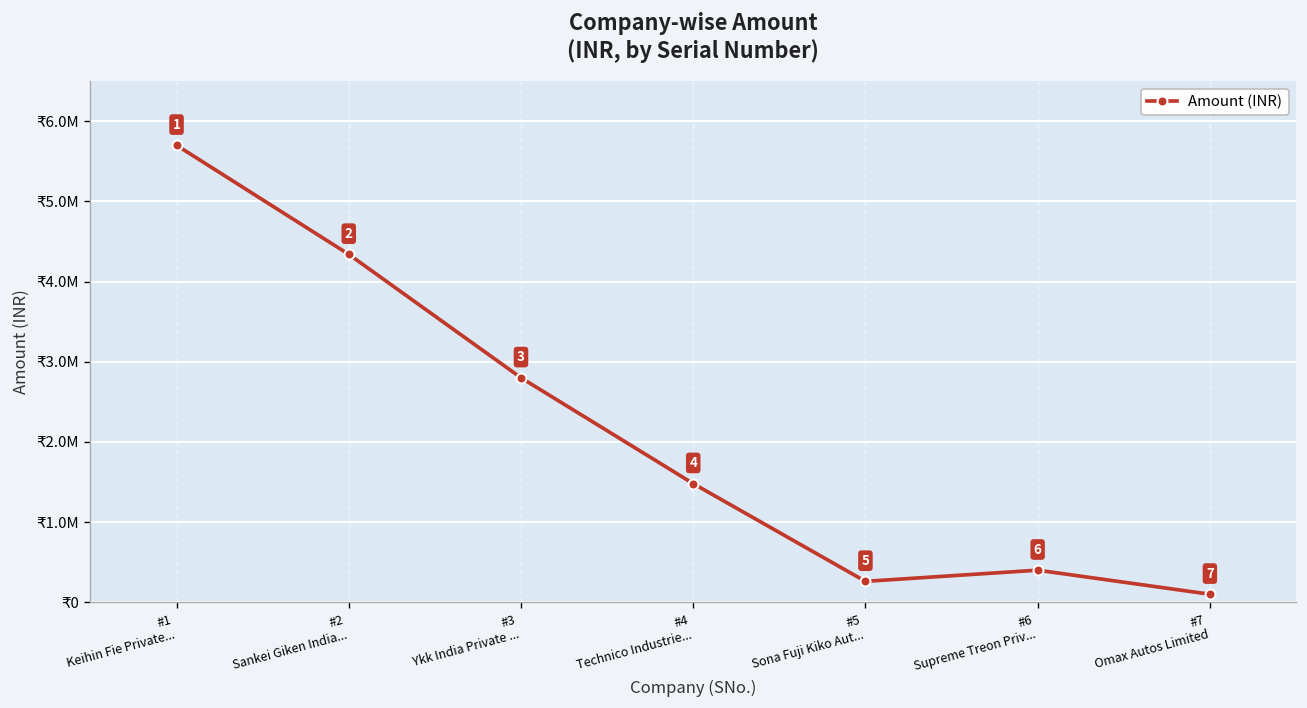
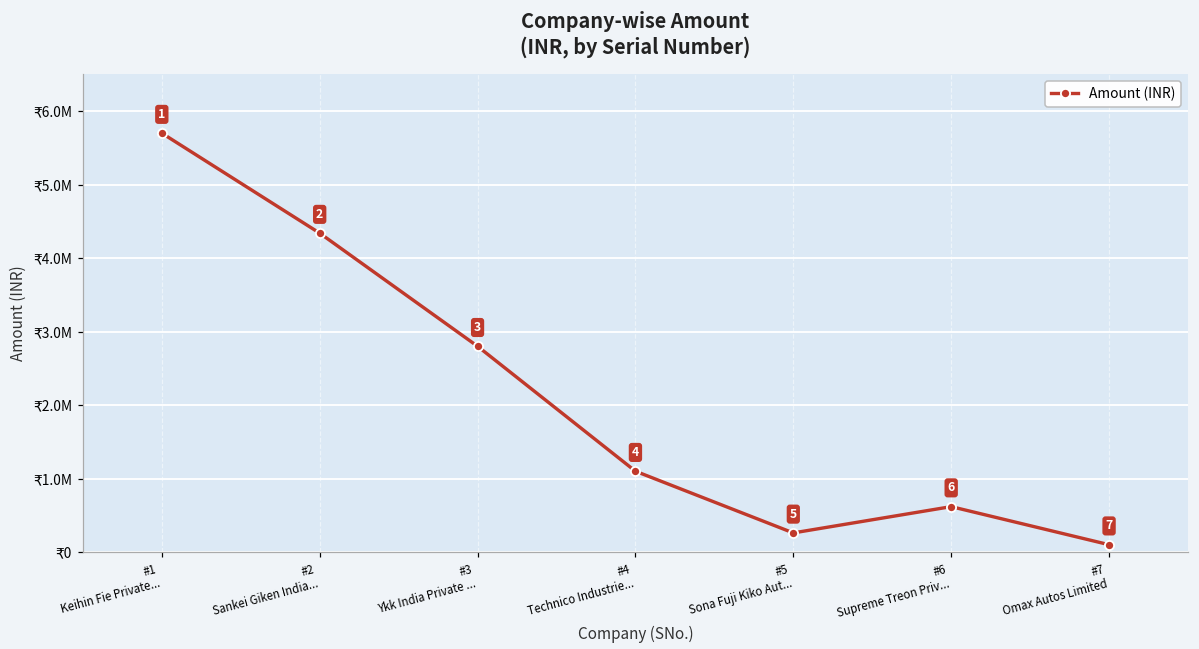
#4 Technico Industrie...: ₹1500000 -> ₹1100000
#6 Supreme Treon Priv...: ₹400000 -> ₹600000
